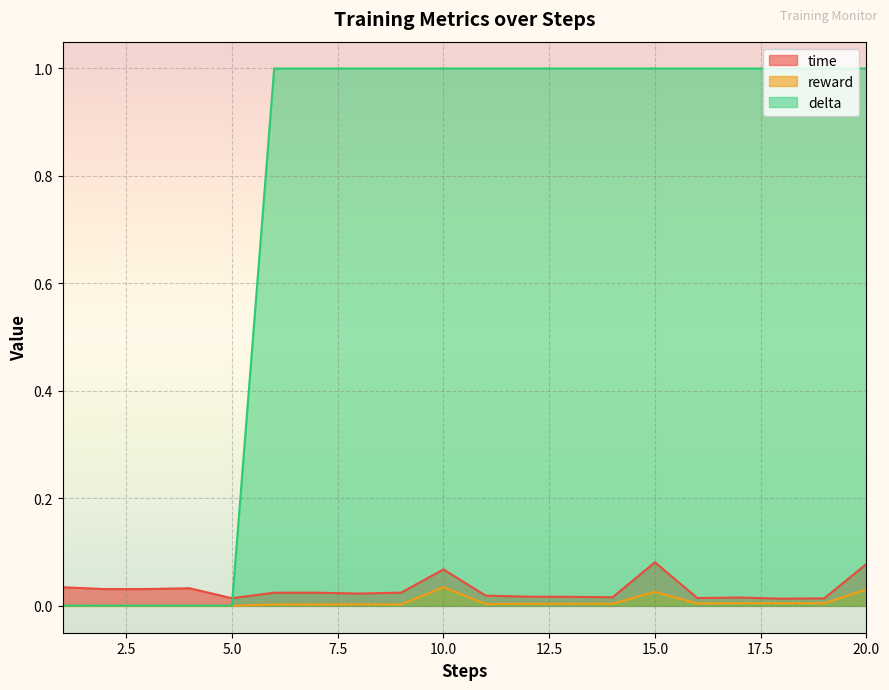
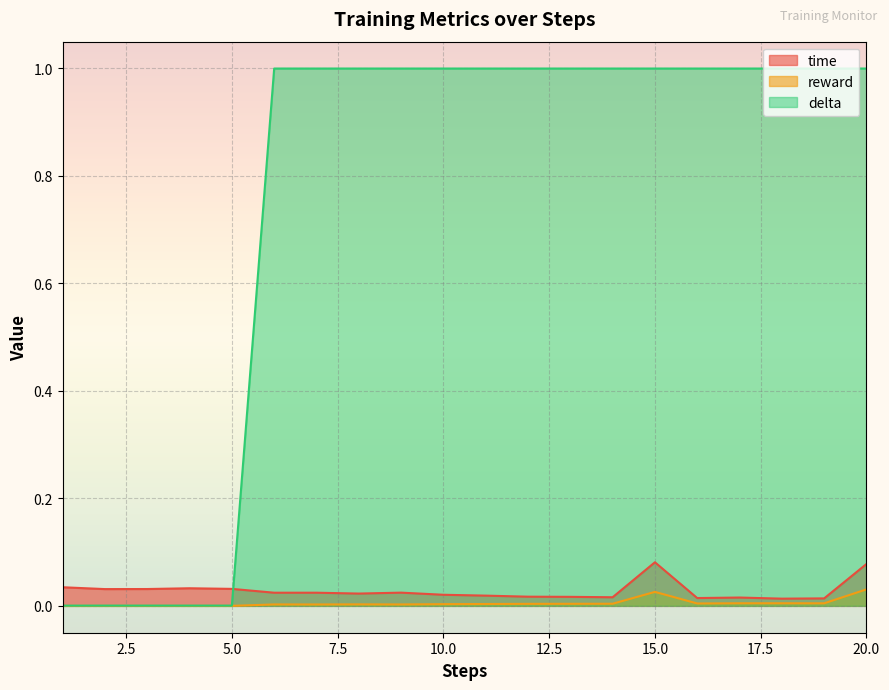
time, 5.0: 0.01 -> 0.03
time, 10.0: 0.07 -> 0.02
reward, 10.0: 0.03 -> 0.00
